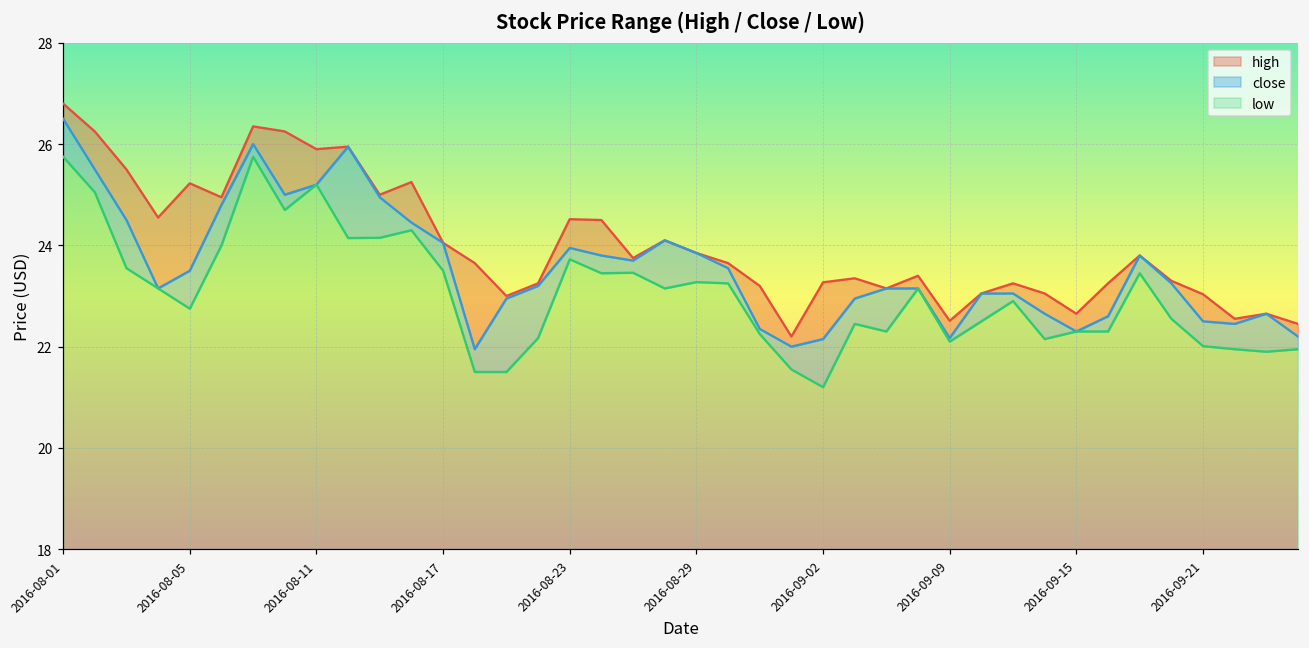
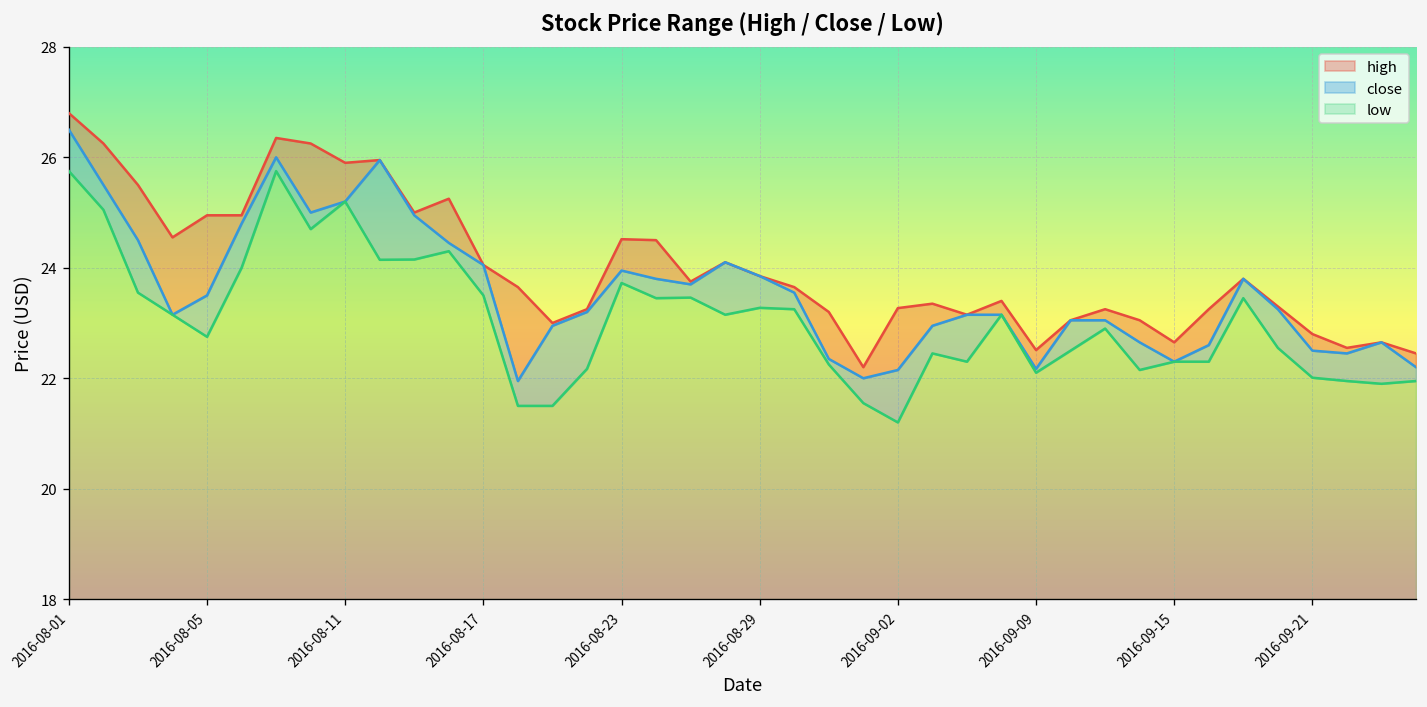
high, 2016-08-05: 25.2 -> 25.0
high, 2016-09-21: 23.0 -> 22.8
